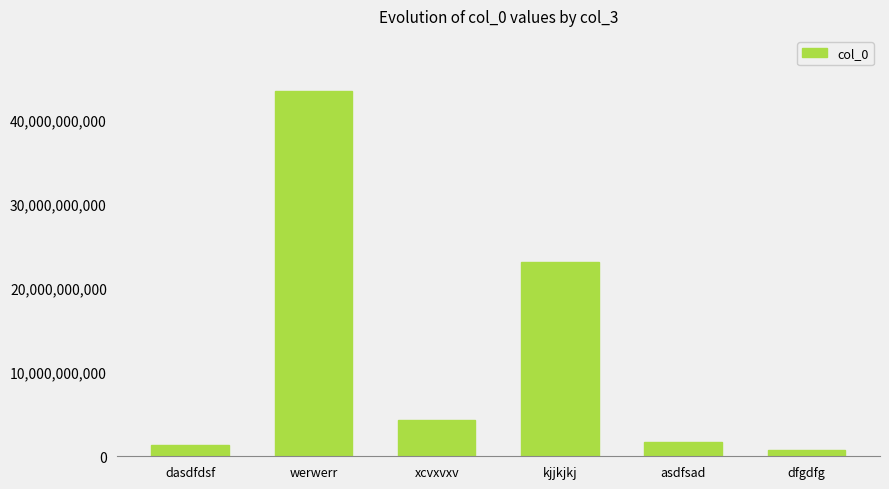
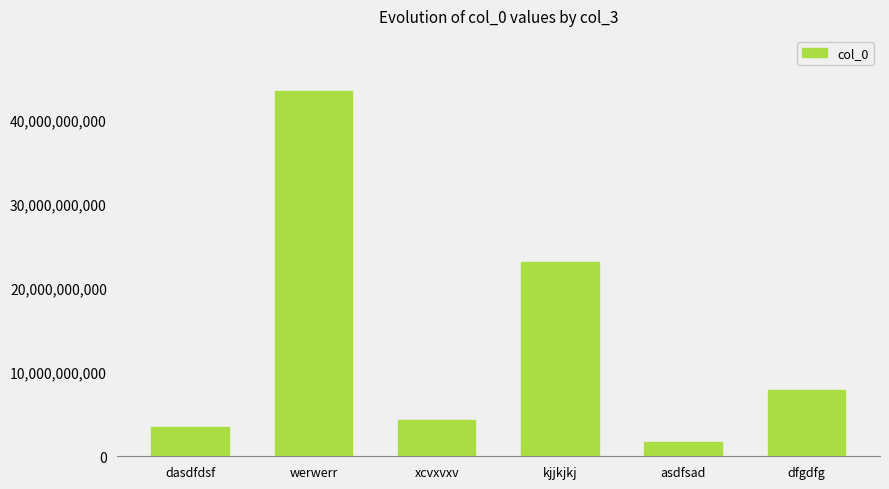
dasdfdsf: 1,000,000,000 -> 3,000,000,000
dfgdfg: 1,000,000,000 -> 8,000,000,000
